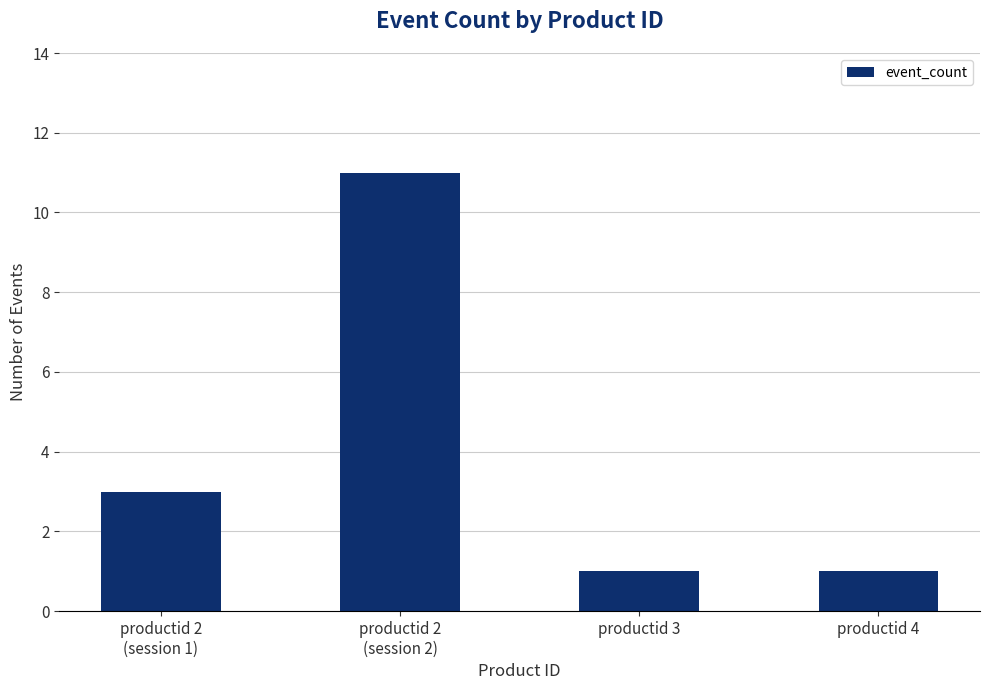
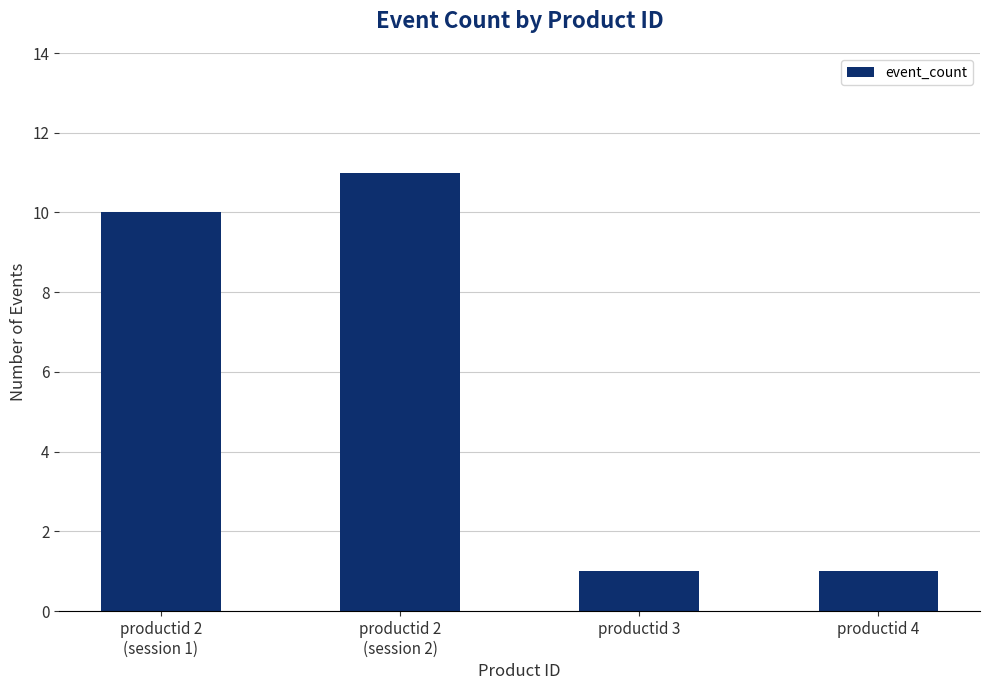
productid 2 (session 1): 3 -> 10
